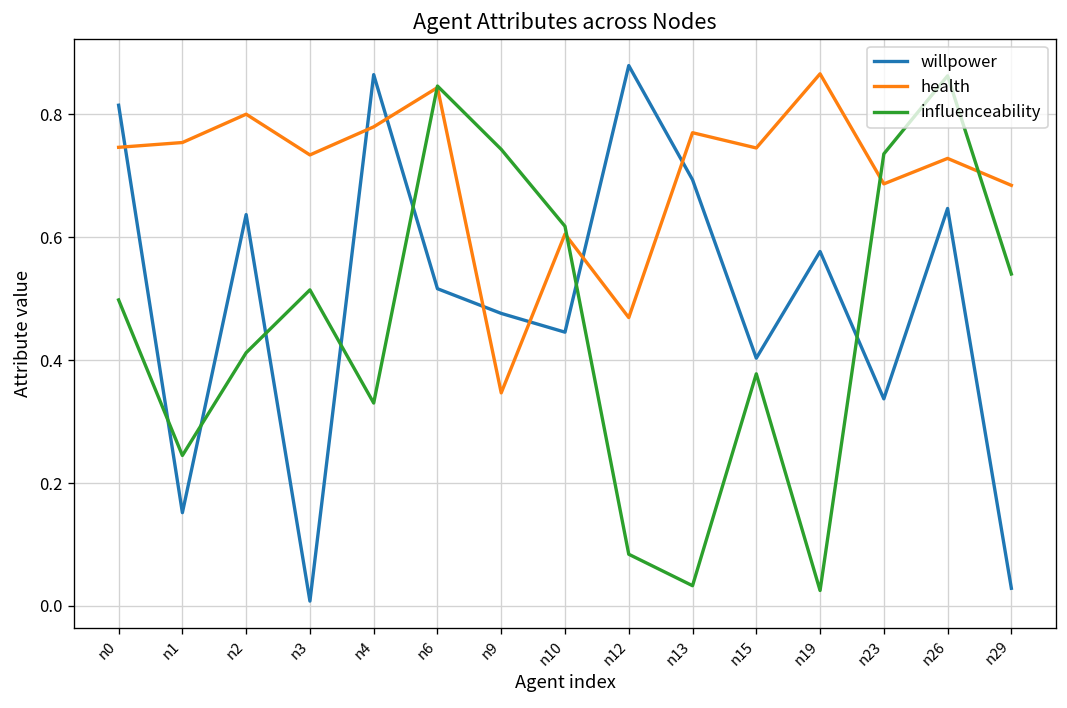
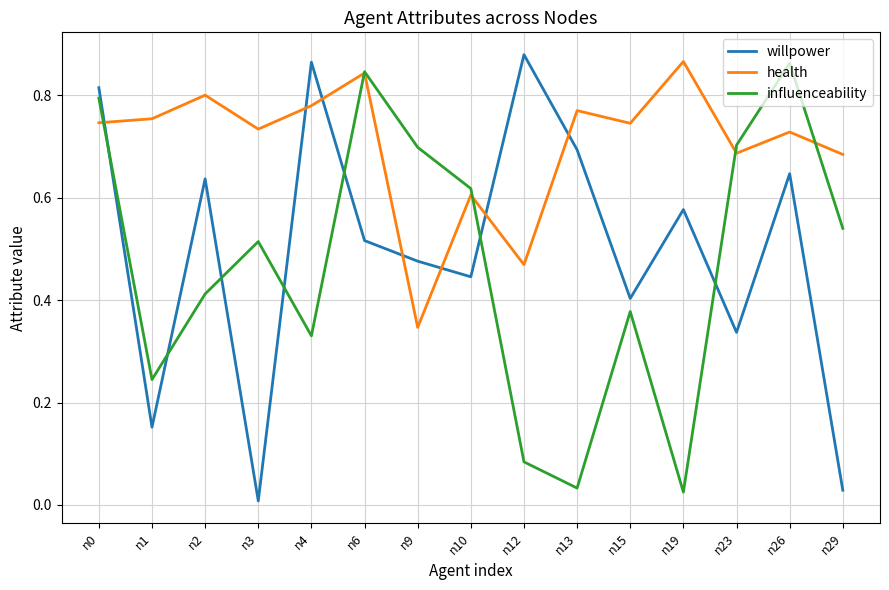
influenceability, n0: 0.50 -> 0.79
influenceability, n9: 0.74 -> 0.70
influenceability, n23: 0.74 -> 0.70
